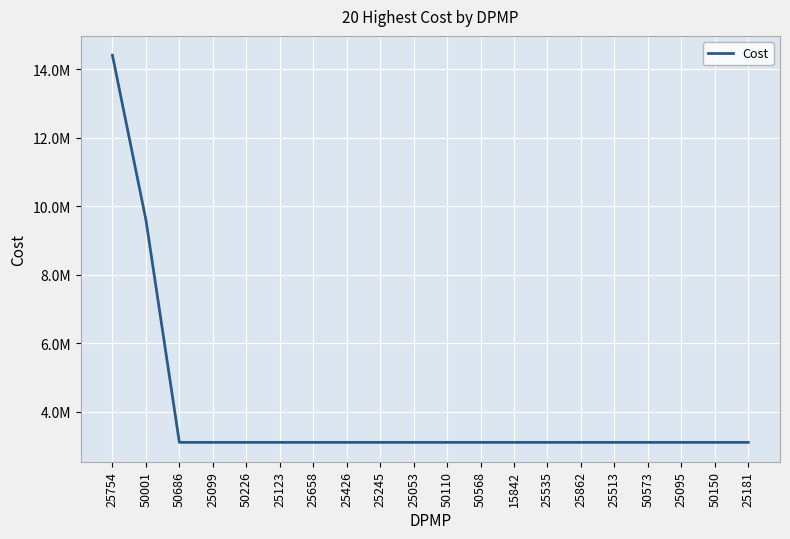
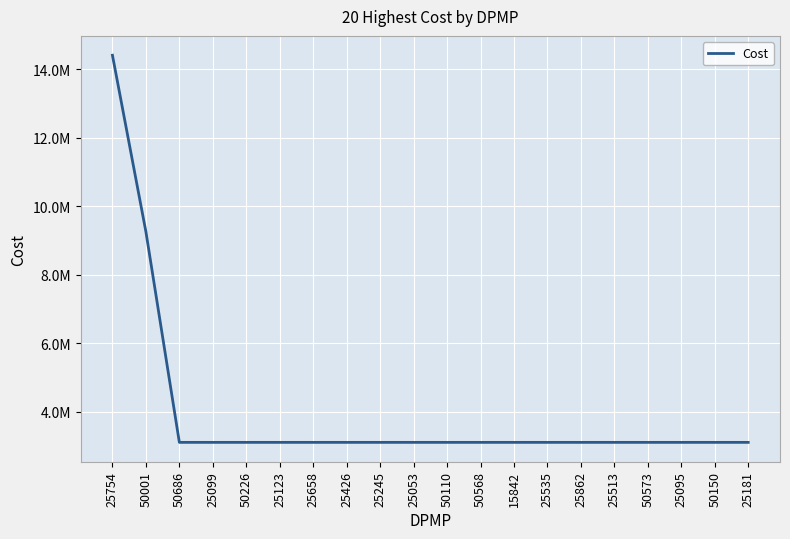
50001: 9600000 -> 9300000
